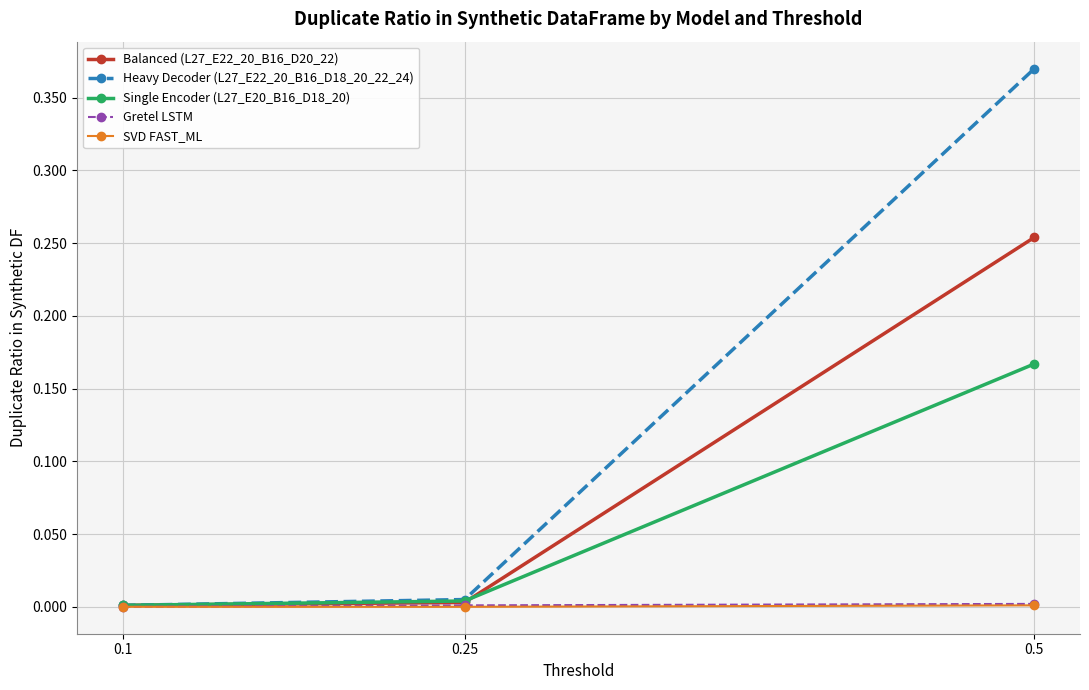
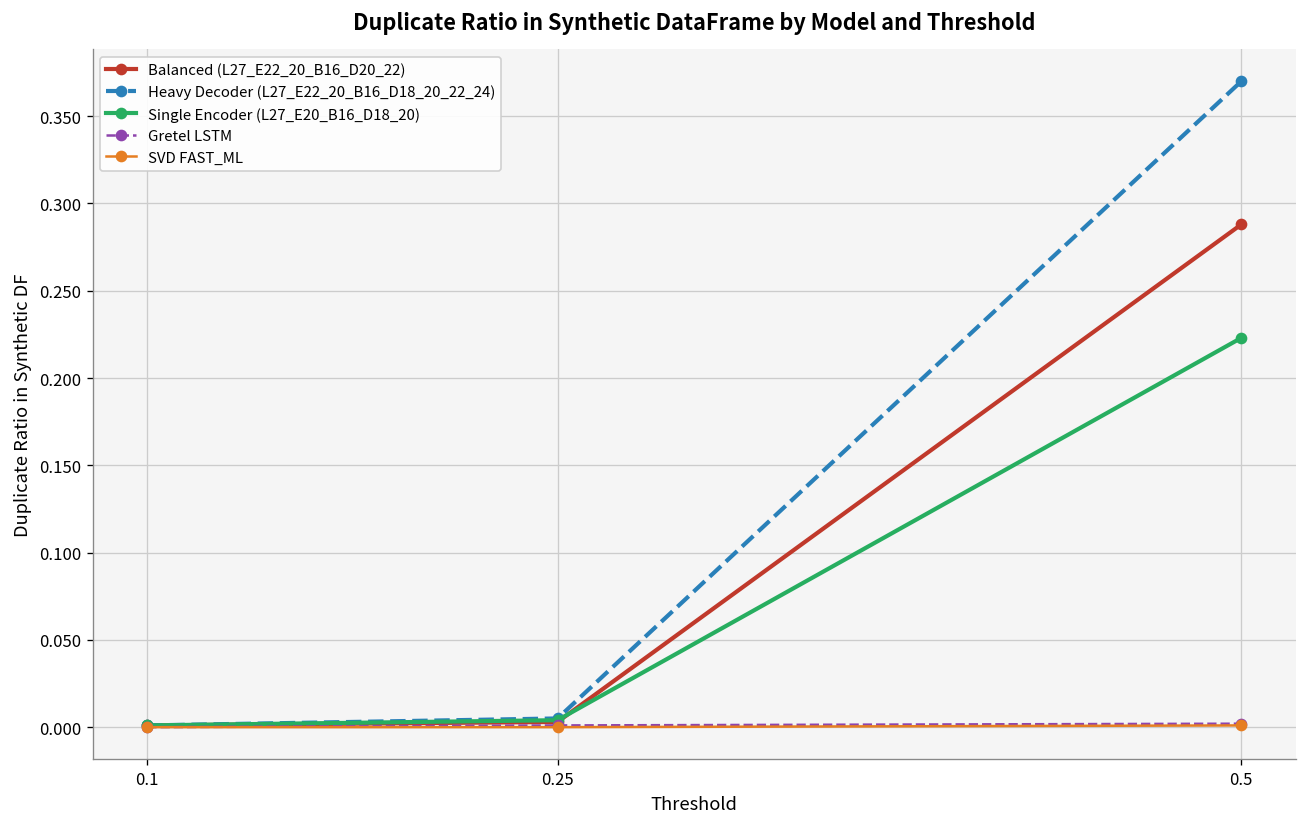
Balanced (L27_E22_20_B16_D20_22), 0.5: 0.254 -> 0.288
Single Encoder (L27_E20_B16_D18_20), 0.5: 0.167 -> 0.223
